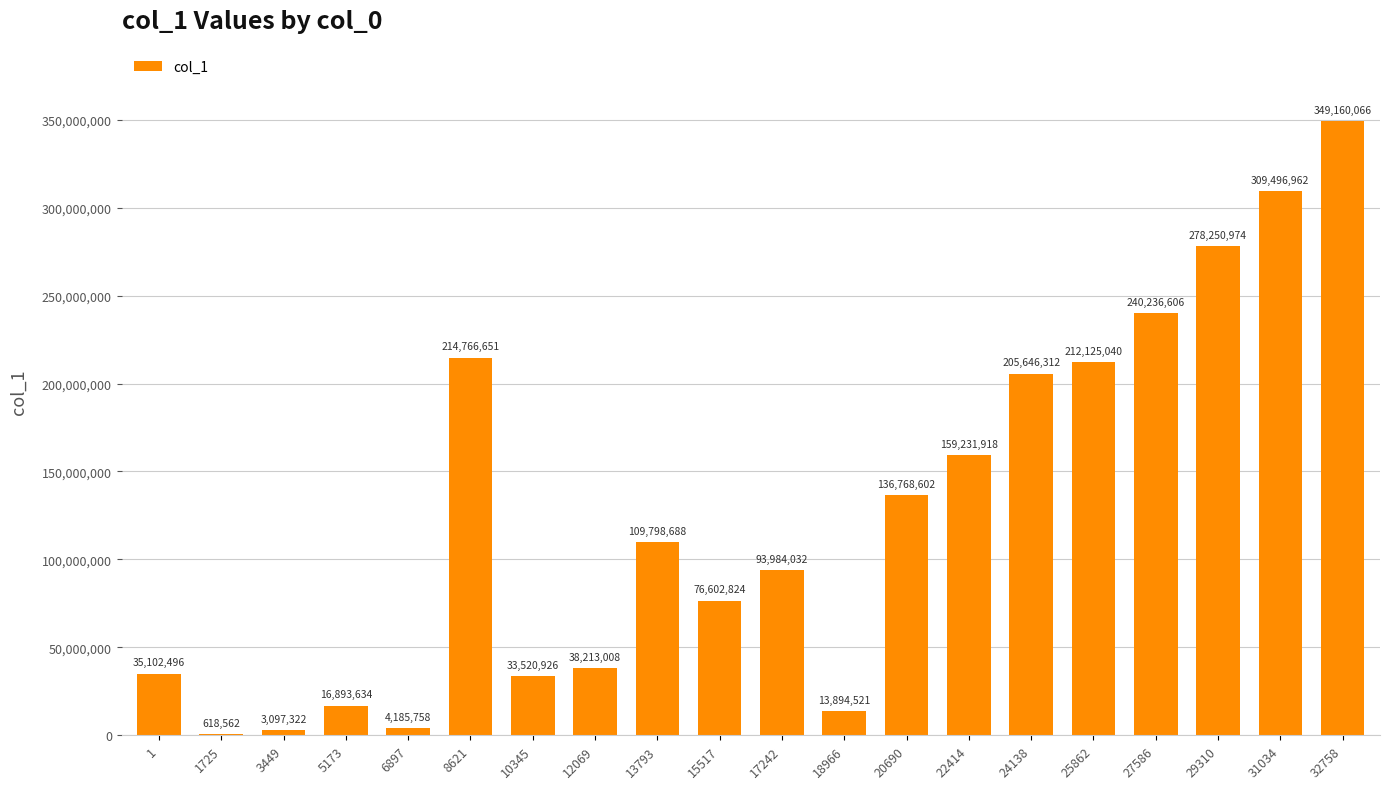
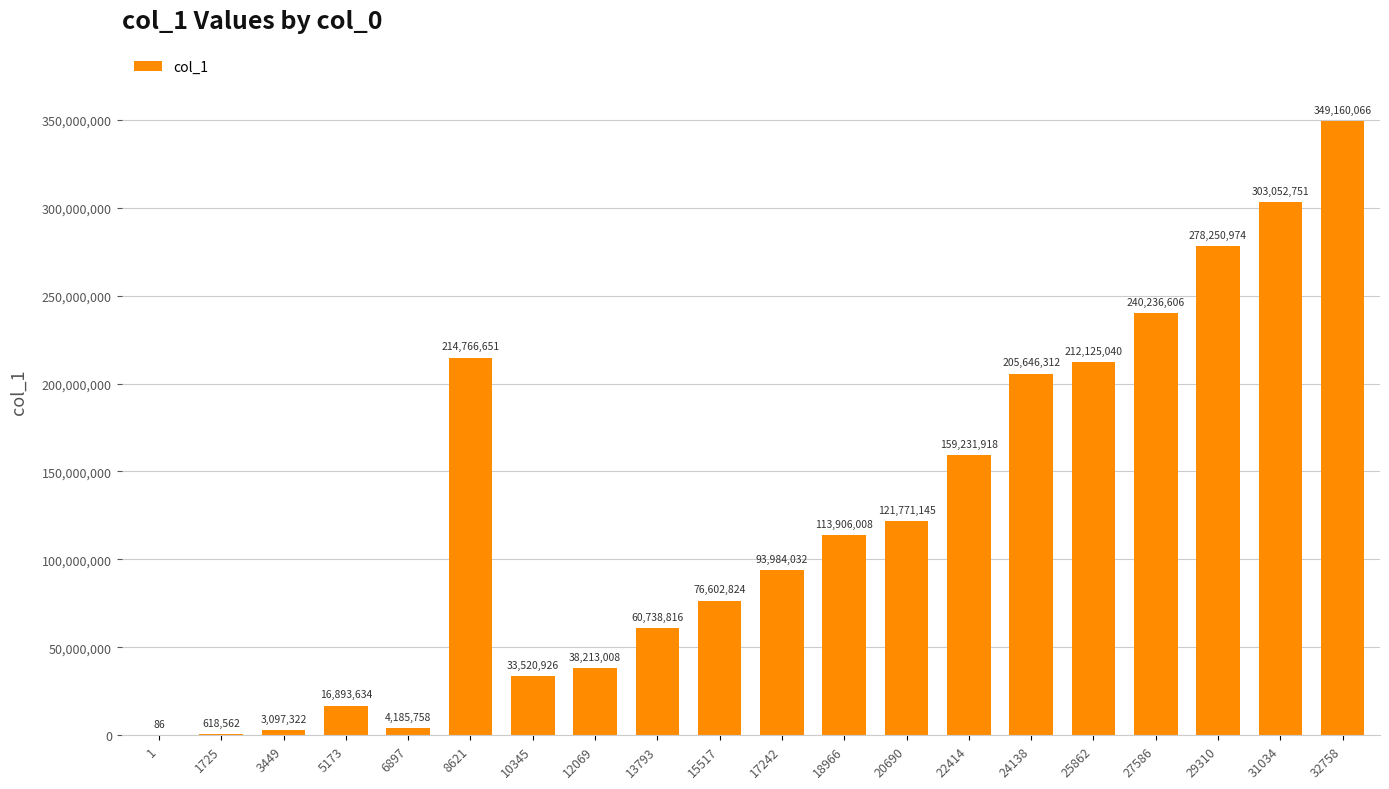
1: 35,102,496 -> 86
13793: 109,798,688 -> 60,738,816
18966: 13,894,521 -> 113,906,008
20690: 136,768,602 -> 121,771,145
31034: 309,496,962 -> 303,052,751
